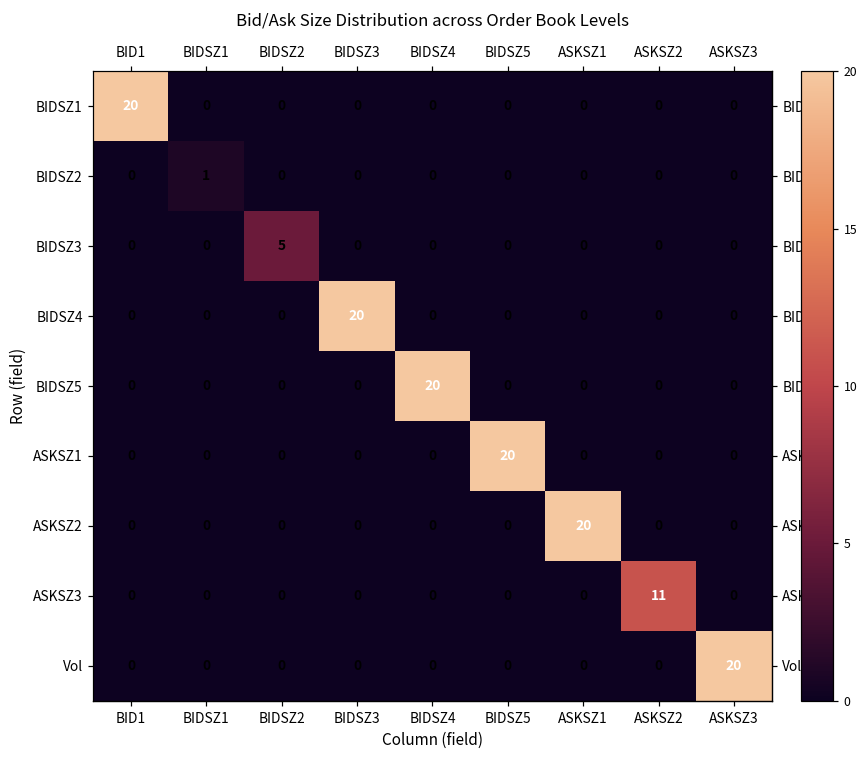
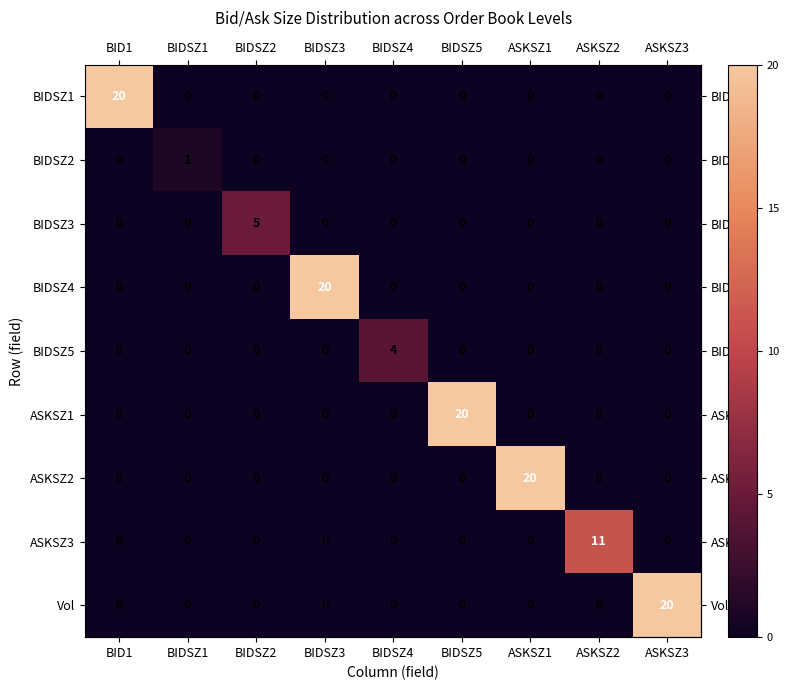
BIDSZ5, BIDSZ4: 20 -> 4
